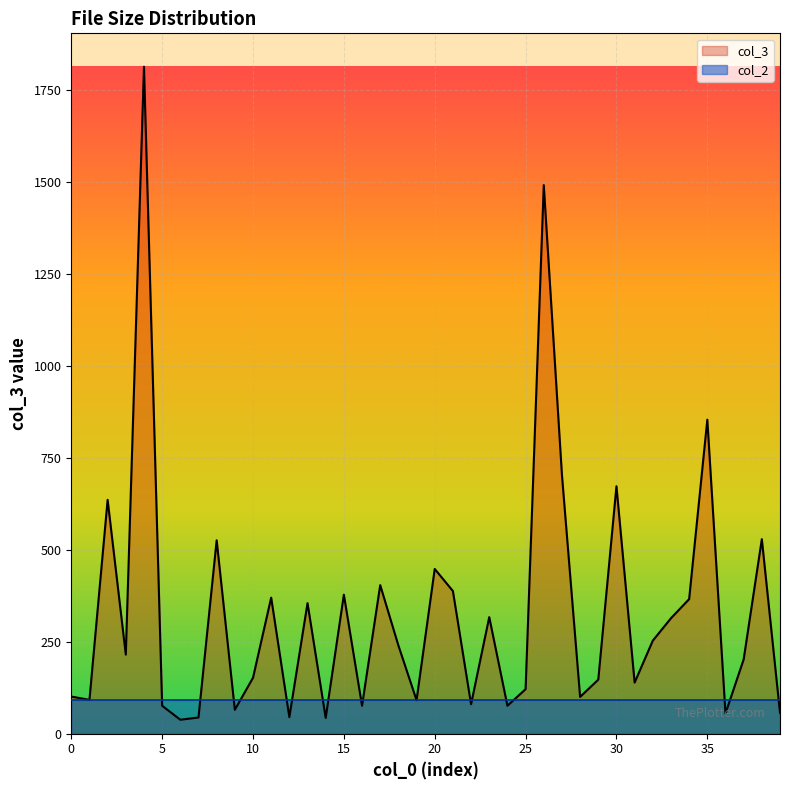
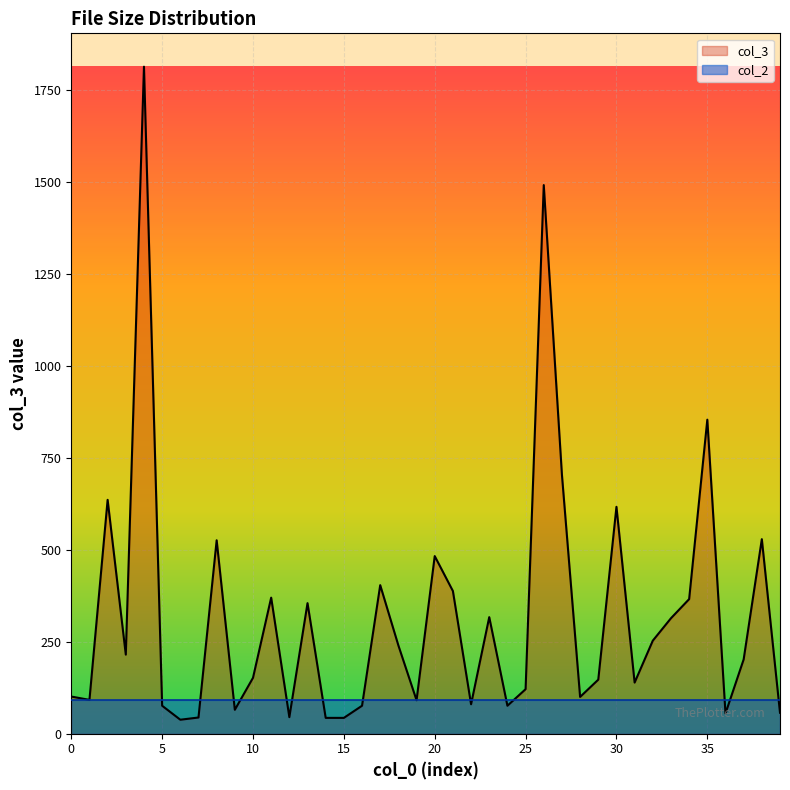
col_3, 15: 380 -> 40
col_3, 20: 450 -> 480
col_3, 30: 670 -> 620
